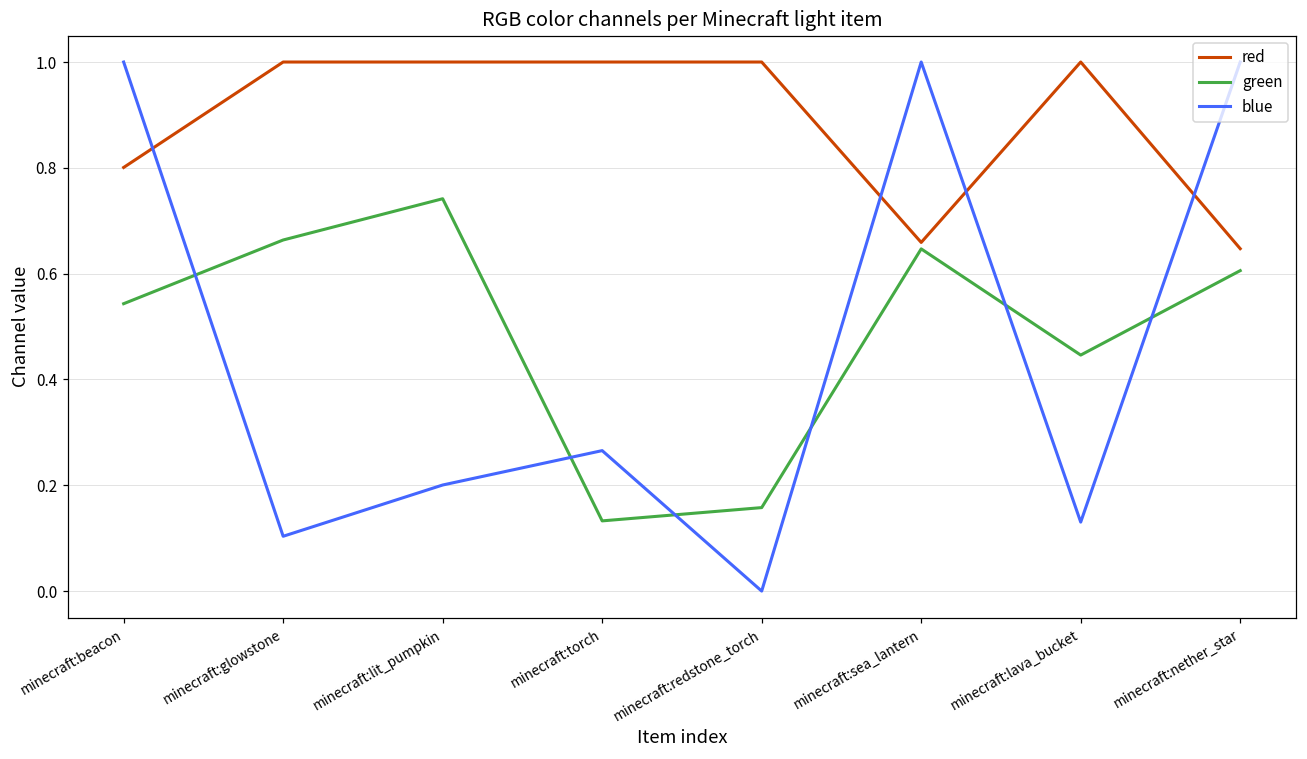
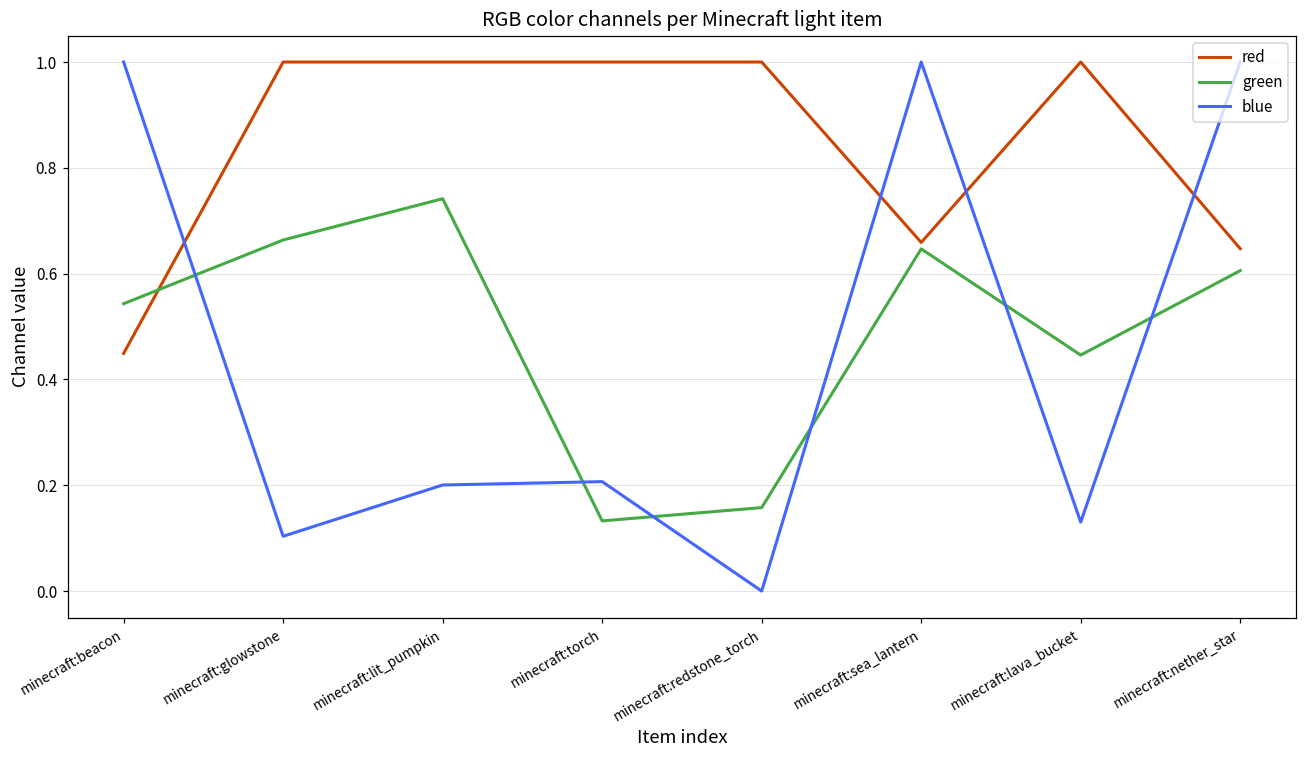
red, minecraft:beacon: 0.80 -> 0.45
blue, minecraft:torch: 0.27 -> 0.21
